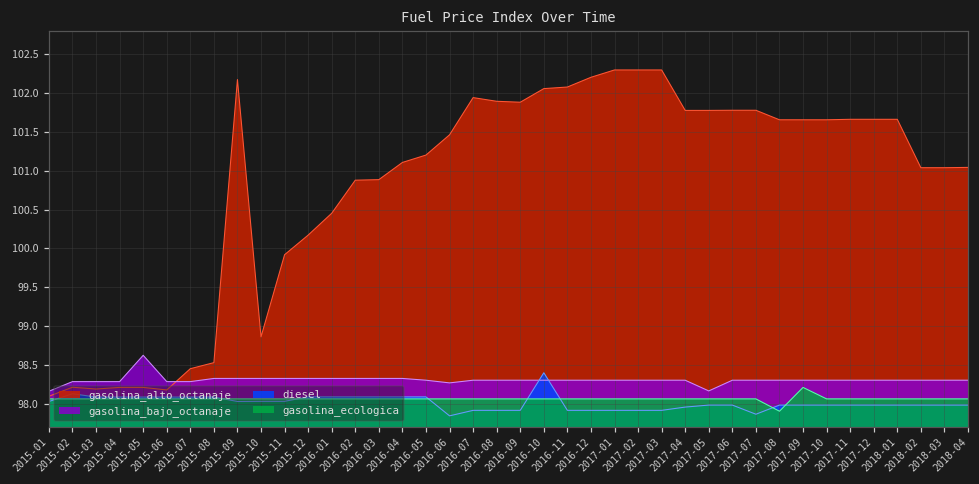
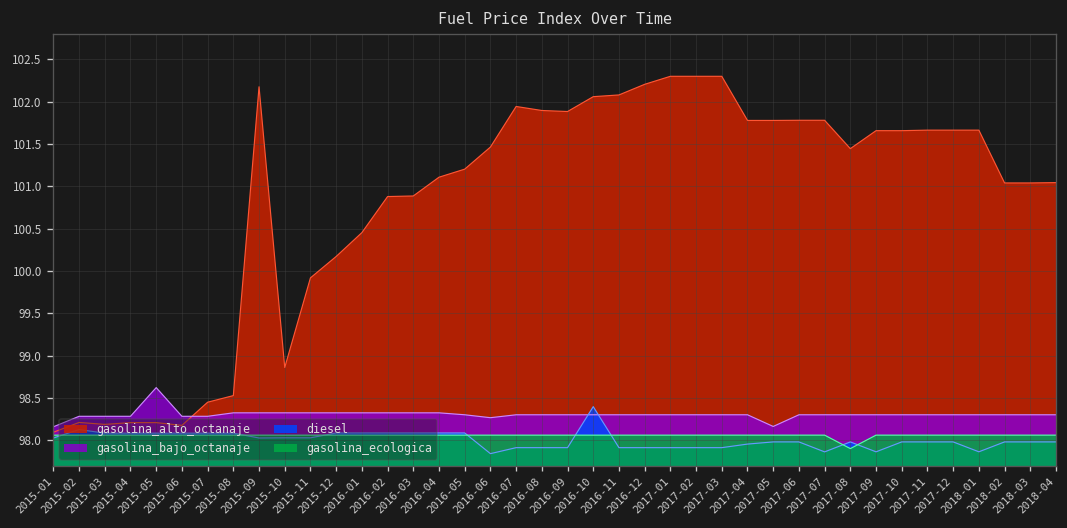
gasolina_alto_octanaje, 2017-08: 101.7 -> 101.4
diesel, 2017-09: 98.0 -> 97.9
gasolina_ecologica, 2017-09: 98.2 -> 98.1
diesel, 2018-01: 98.0 -> 97.9
